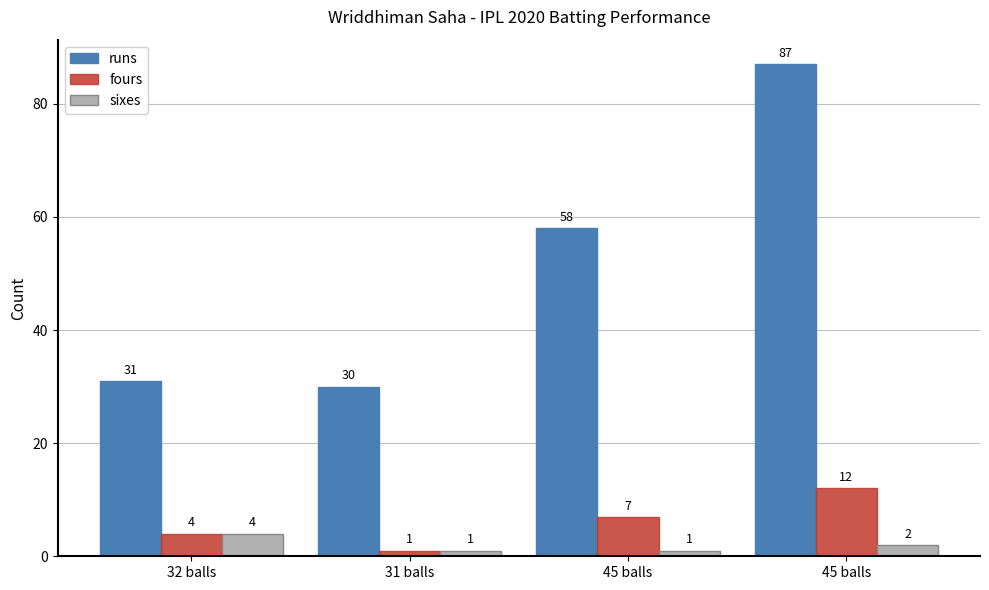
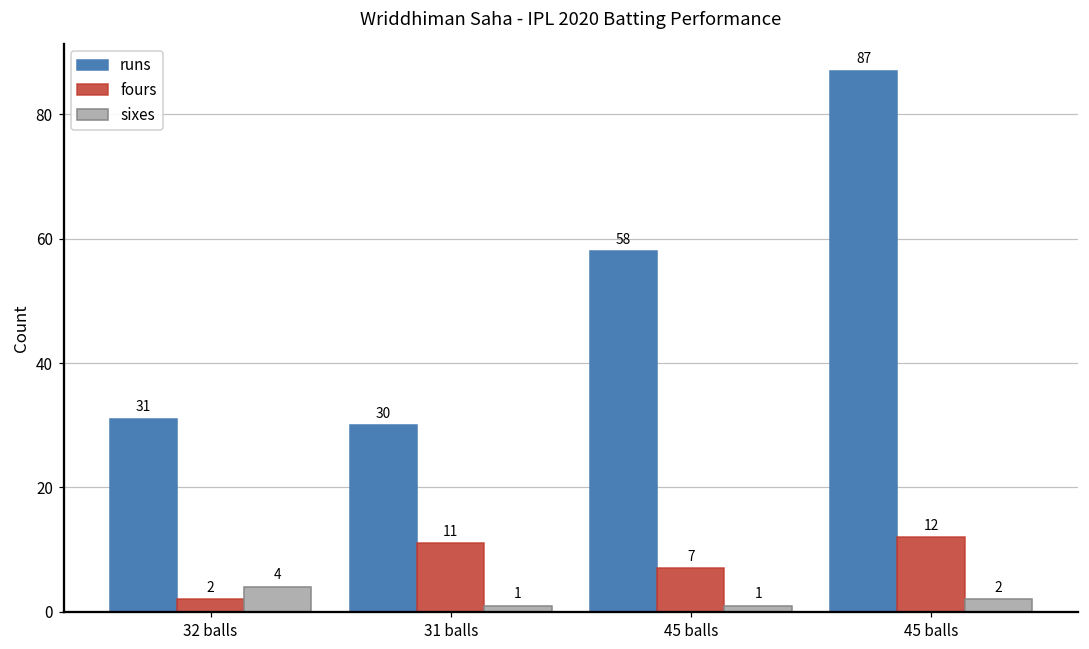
fours, 32 balls: 4 -> 2
fours, 31 balls: 1 -> 11
